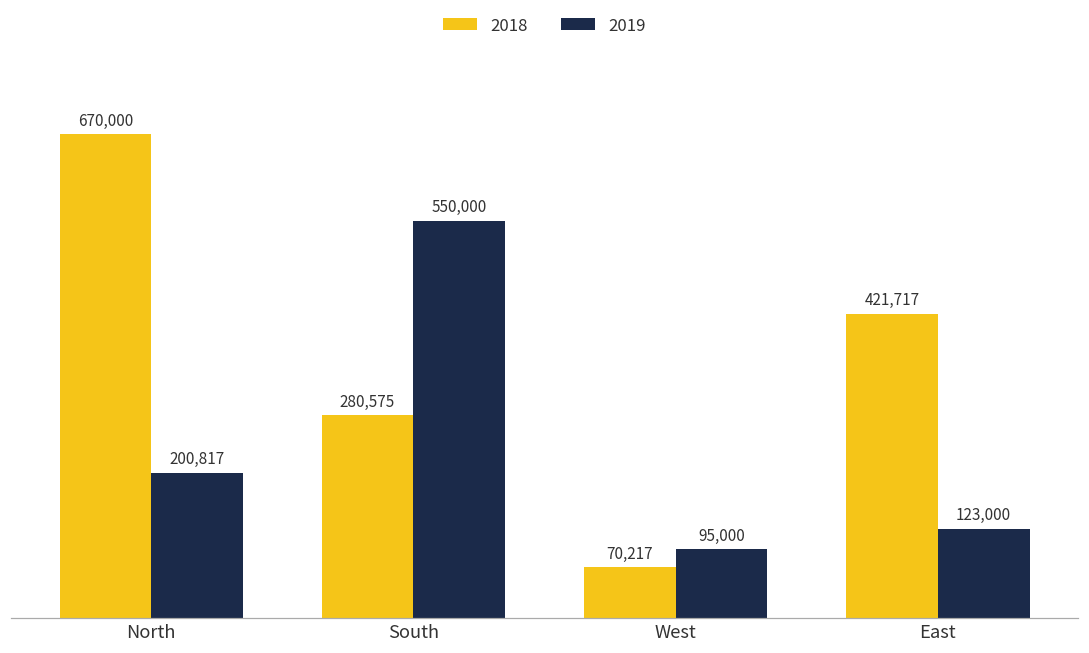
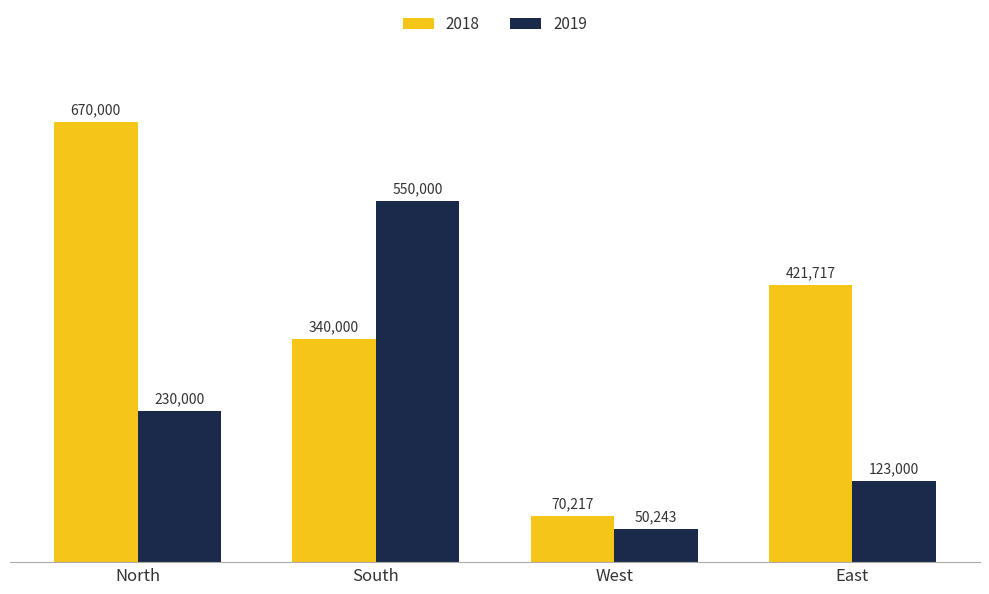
2019, North: 200,817 -> 230,000
2018, South: 280,575 -> 340,000
2019, West: 95,000 -> 50,243
